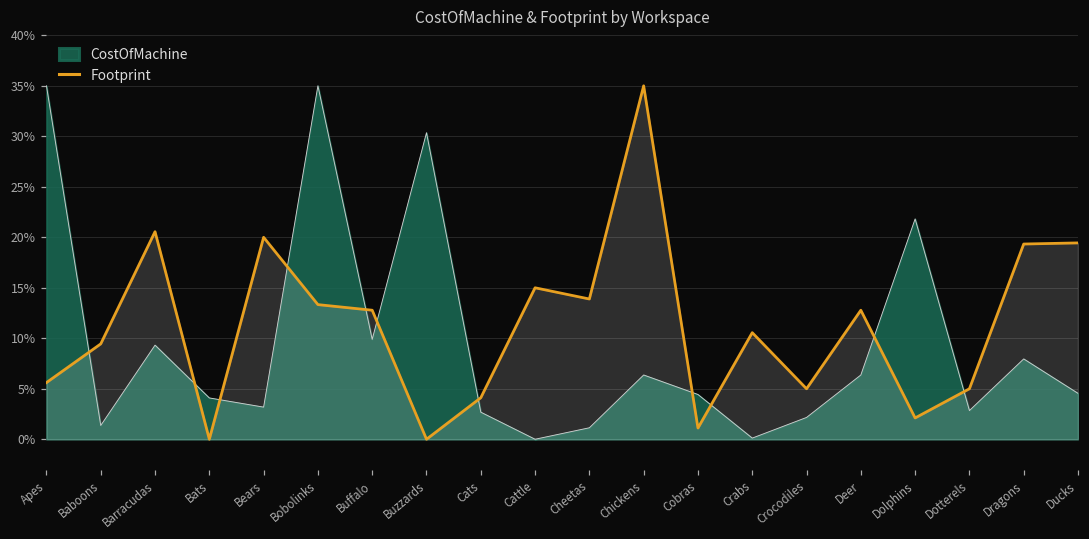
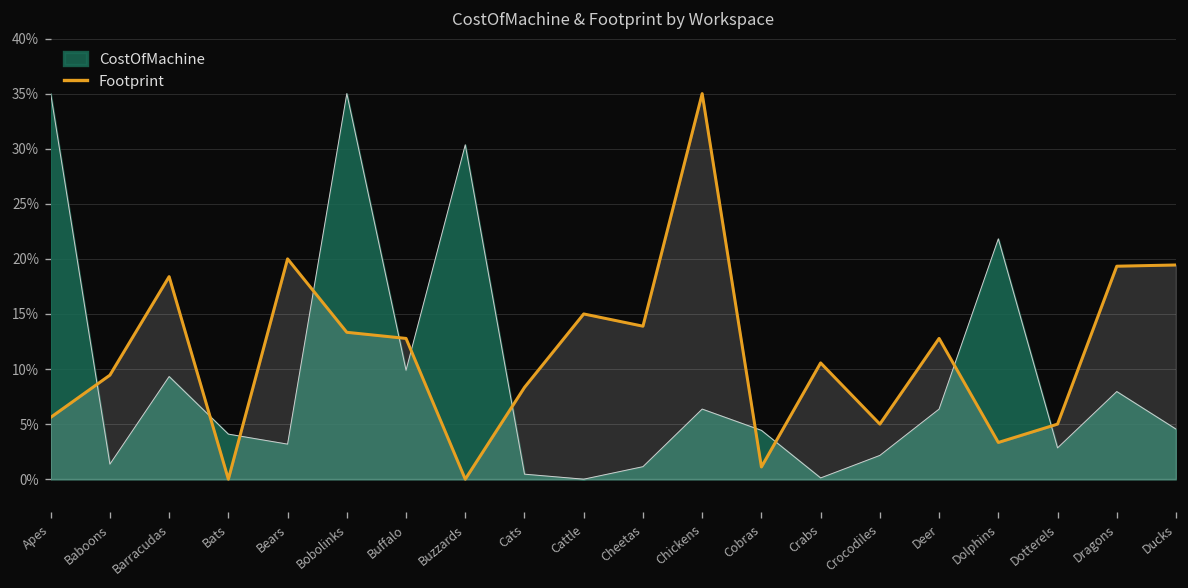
Footprint, Barracudas: 21% -> 18%
Footprint, Cats: 4% -> 8%
CostOfMachine, Cats: 3% -> 0%
Footprint, Dolphins: 2% -> 3%
